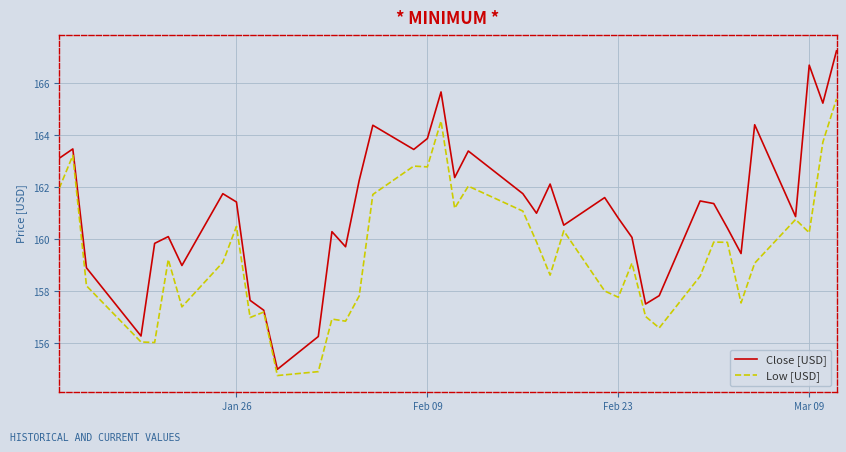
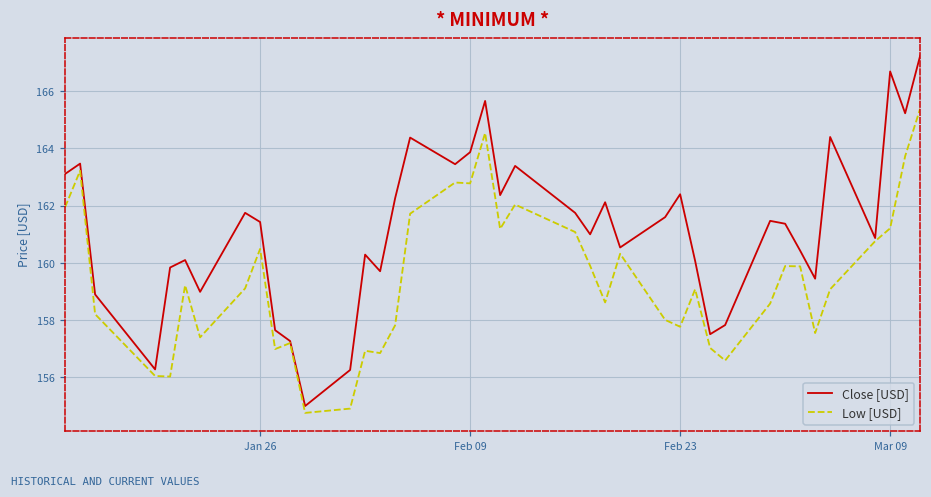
Close [USD], Feb 23: 160.8 -> 162.4
Low [USD], Mar 09: 160.3 -> 161.2
